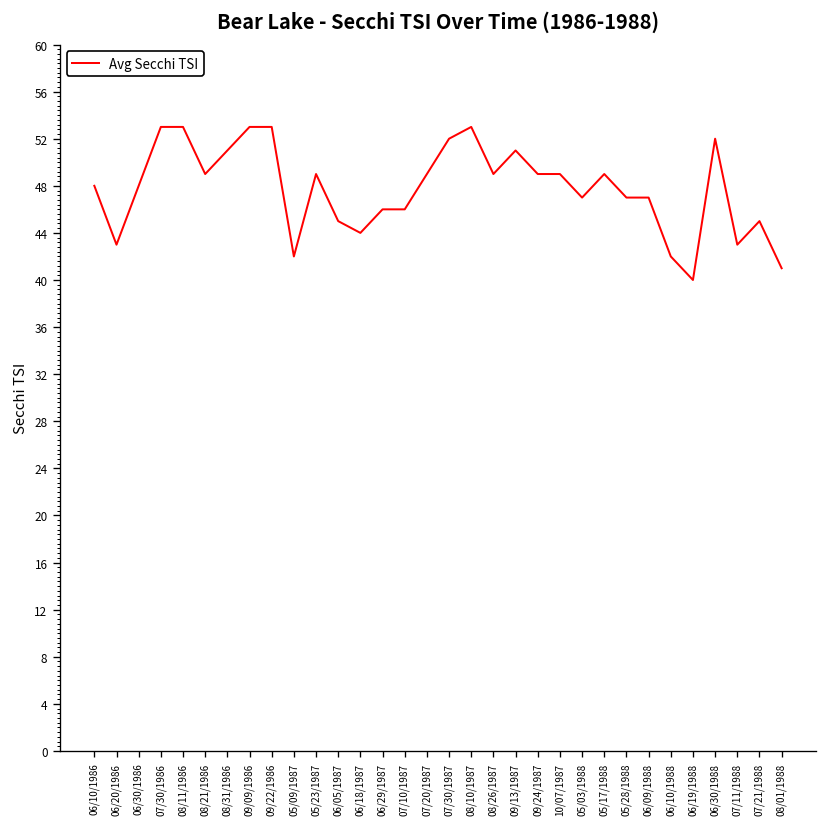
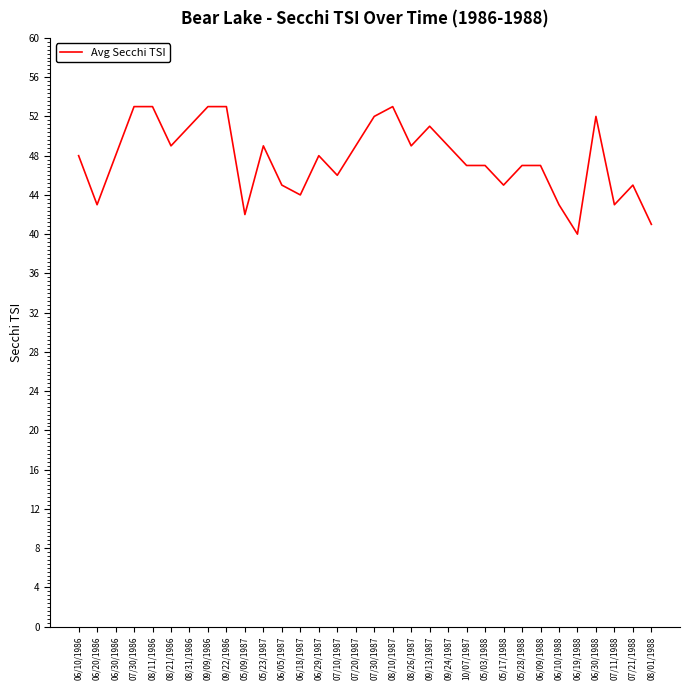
06/29/1987: 46 -> 48
10/07/1987: 49 -> 47
05/17/1988: 49 -> 45
06/10/1988: 42 -> 43
